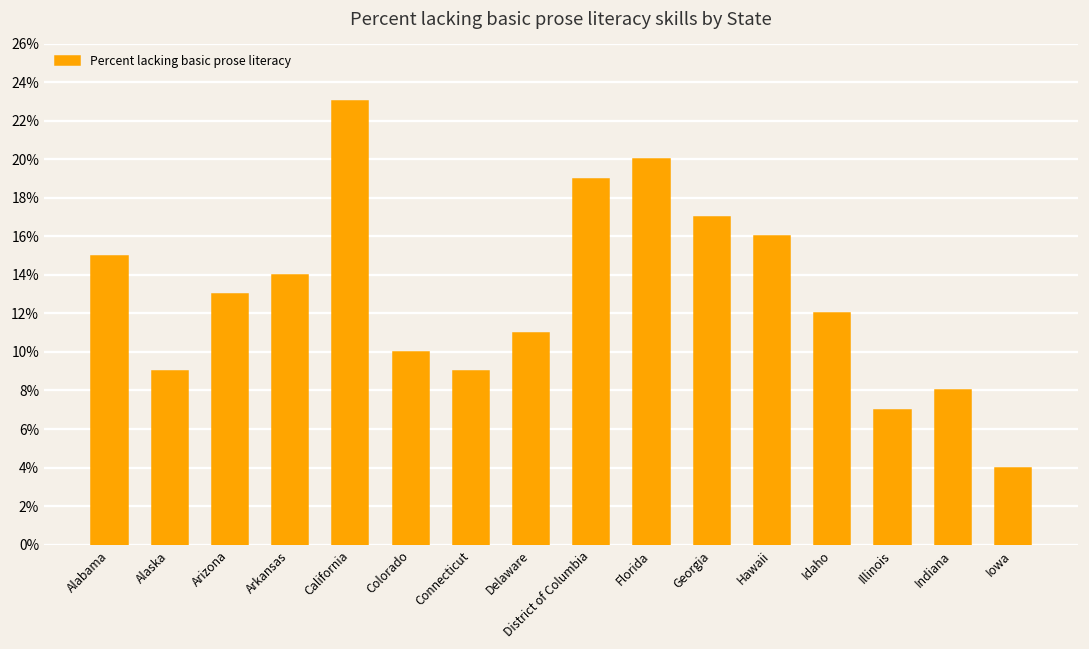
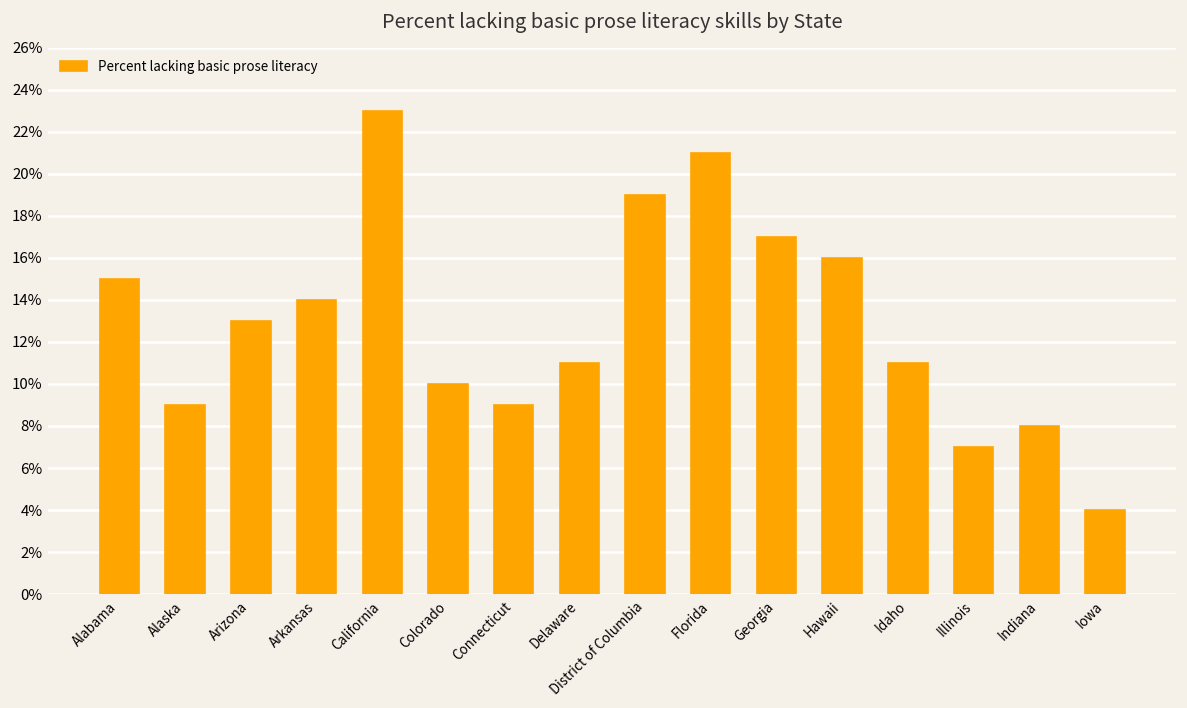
Florida: 20% -> 21%
Idaho: 12% -> 11%
